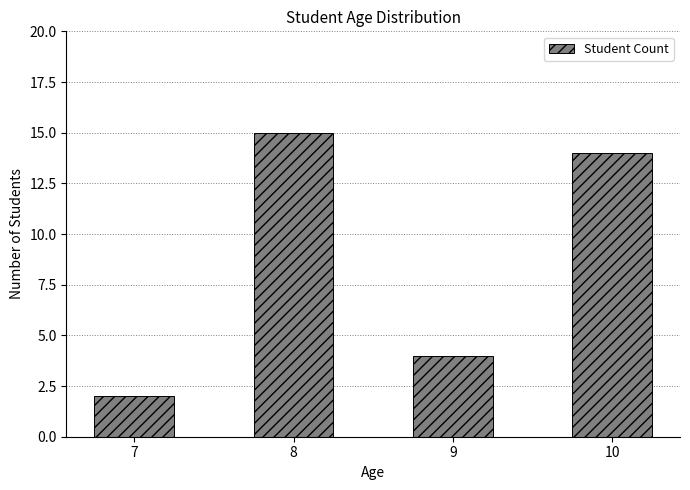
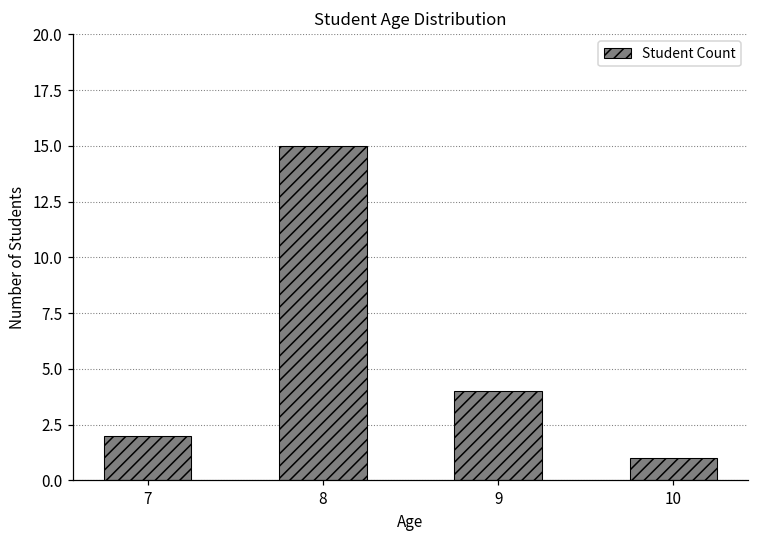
10: 14 -> 1
